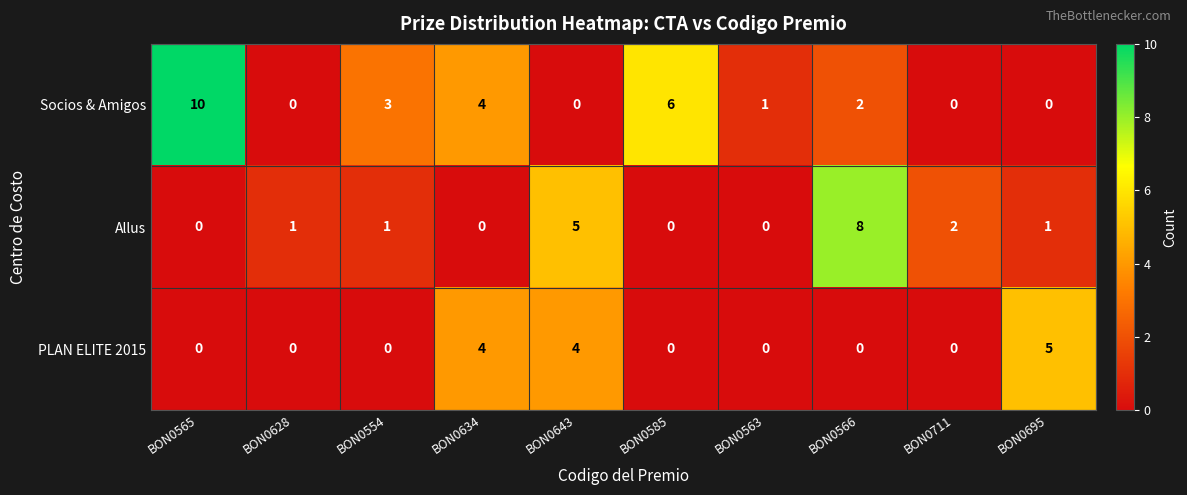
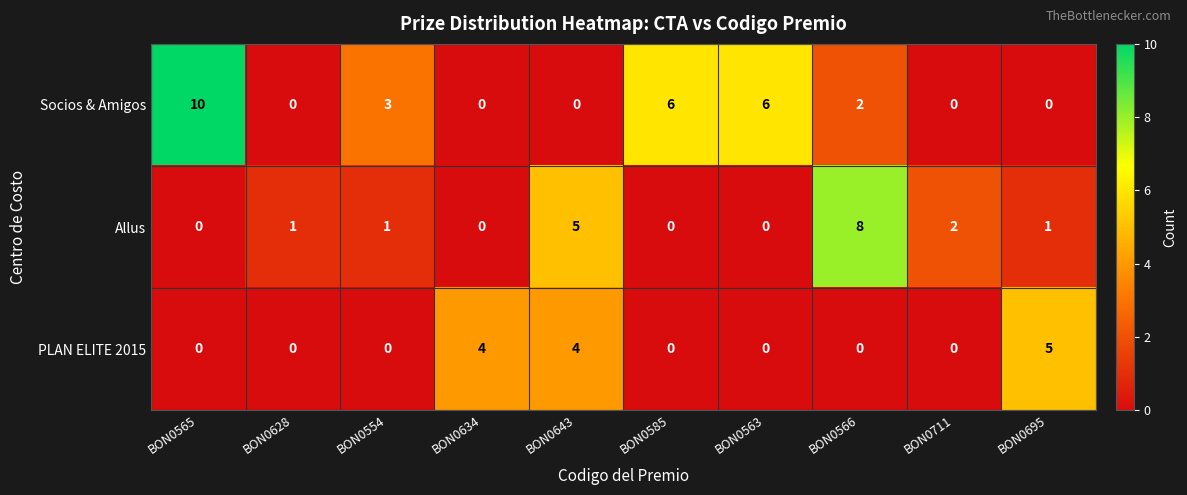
Socios & Amigos, BON0634: 4 -> 0
Socios & Amigos, BON0563: 1 -> 6
